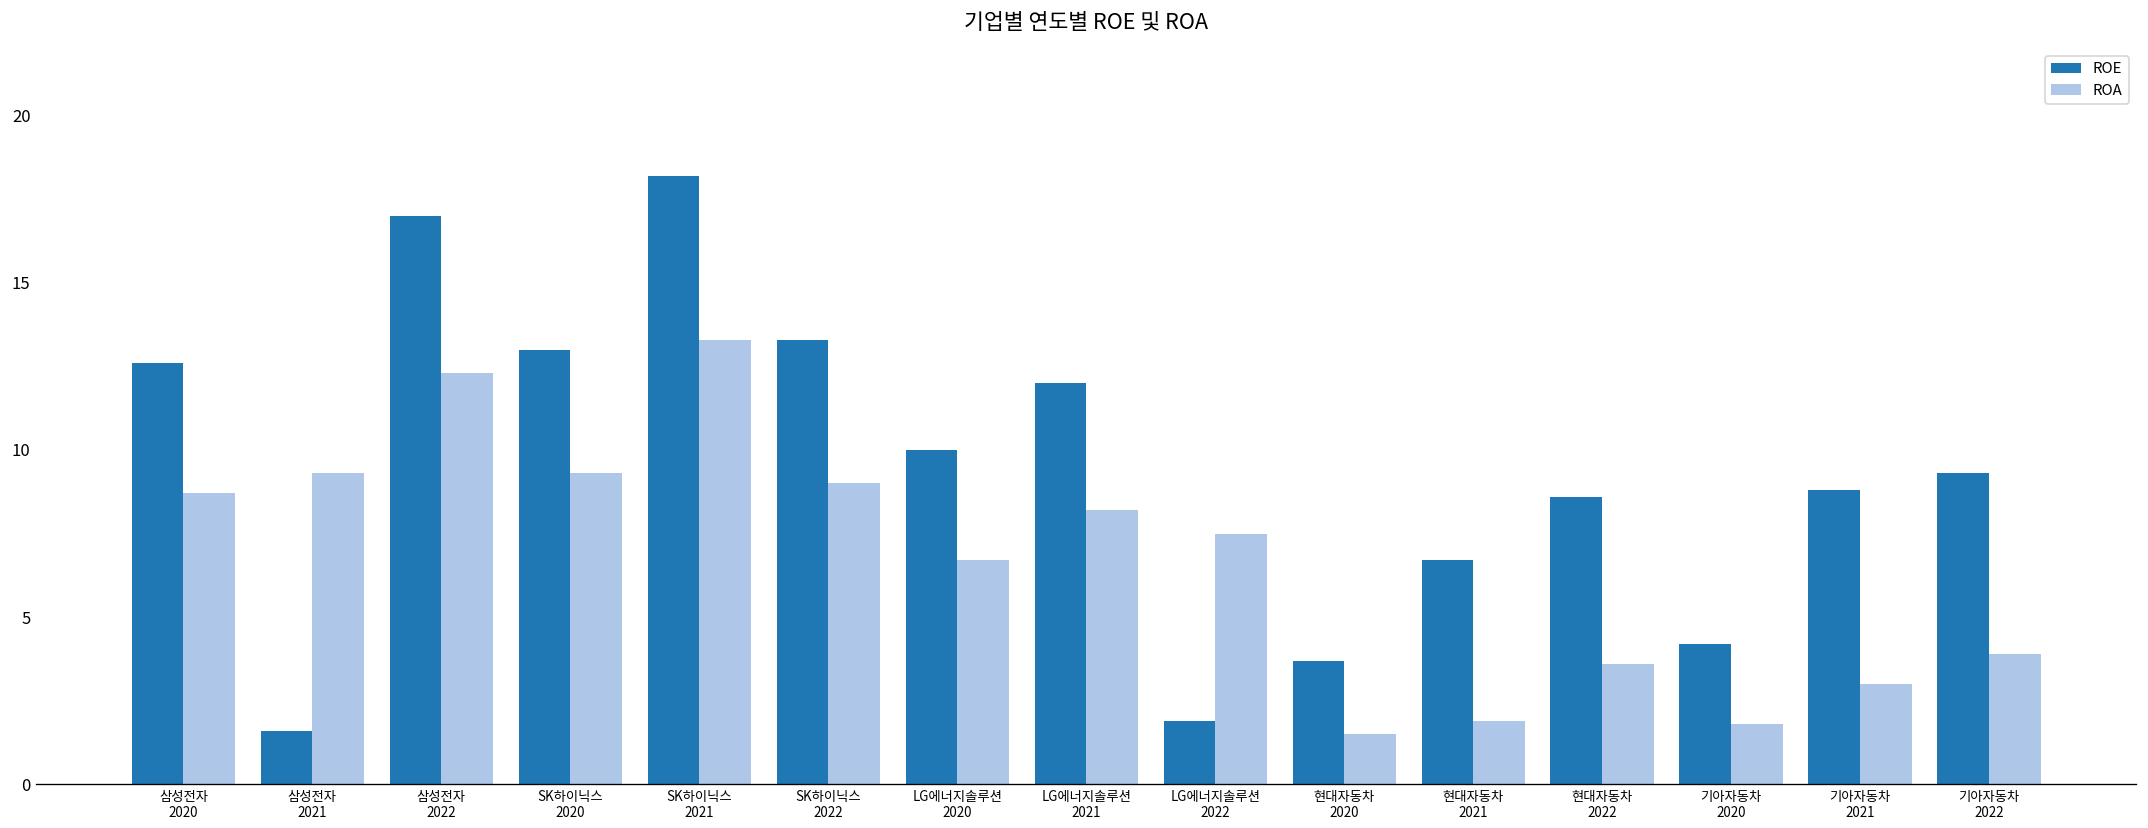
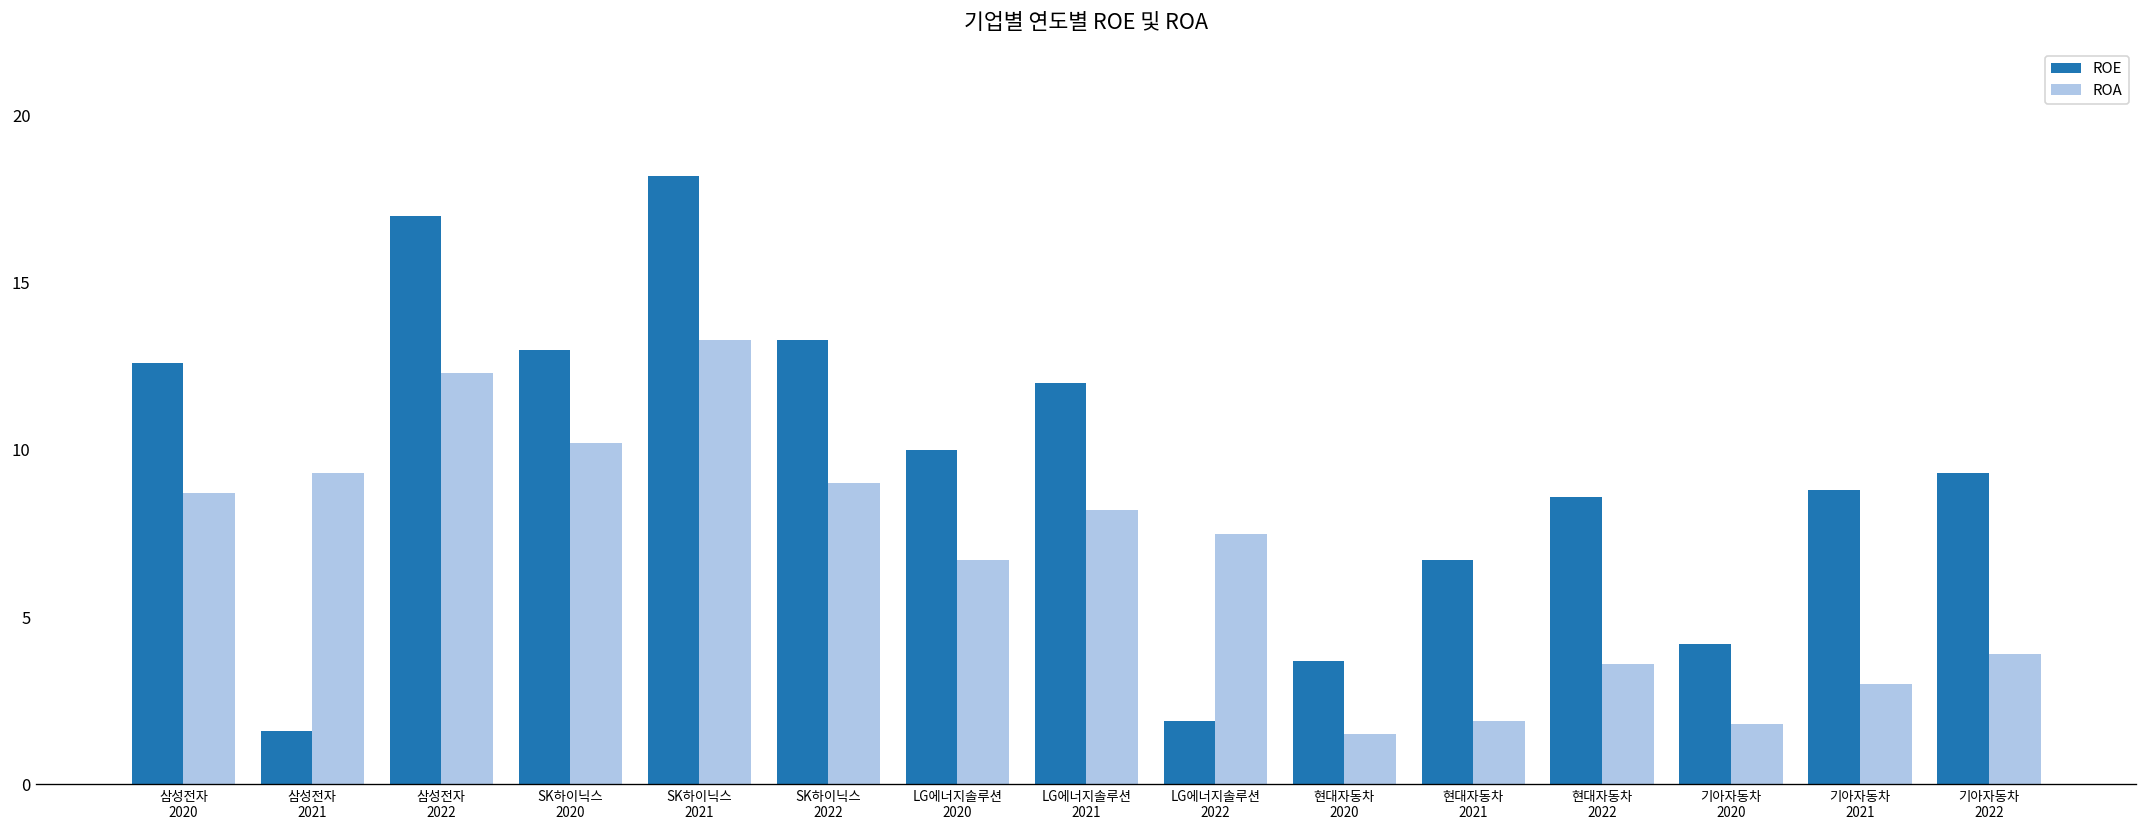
ROA, SK하이닉스 2020: 9.3 -> 10.2
